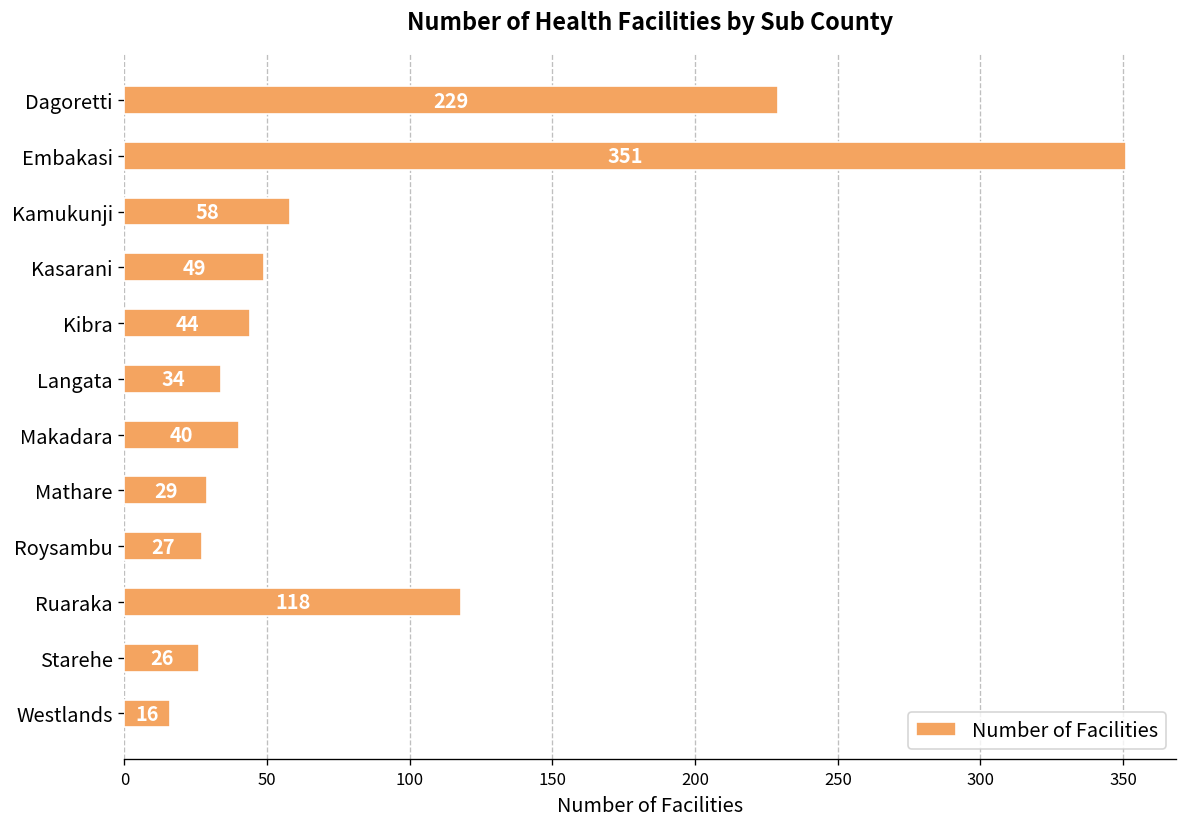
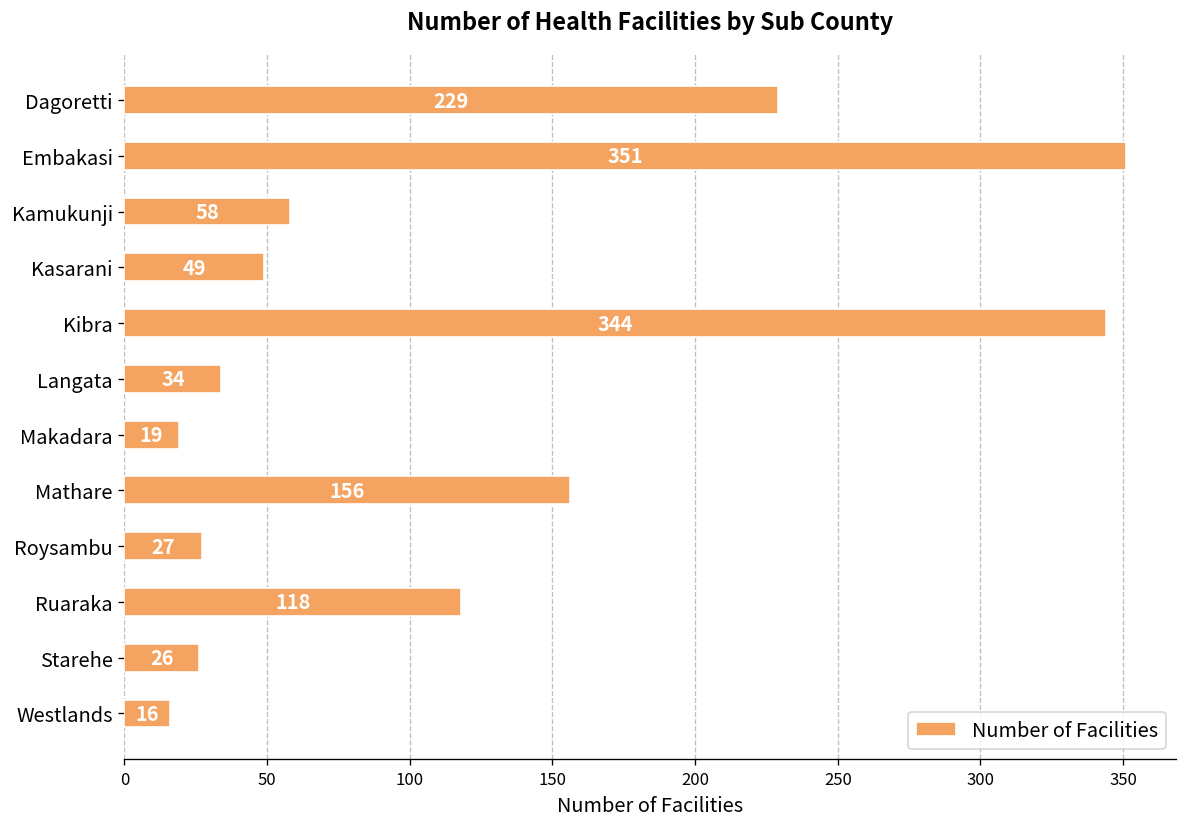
Kibra: 44 -> 344
Makadara: 40 -> 19
Mathare: 29 -> 156
